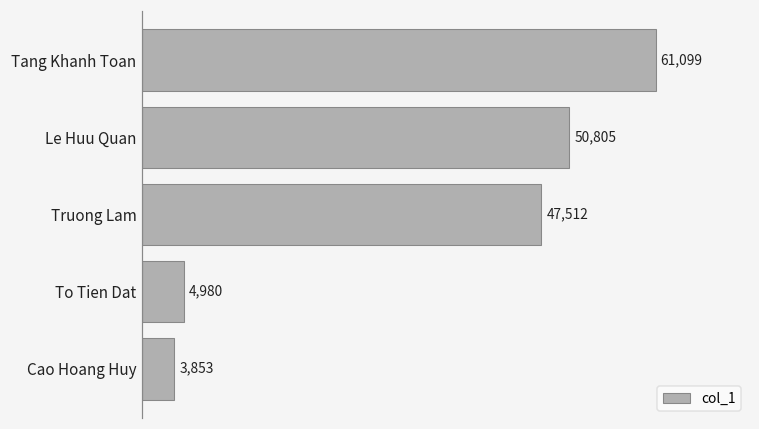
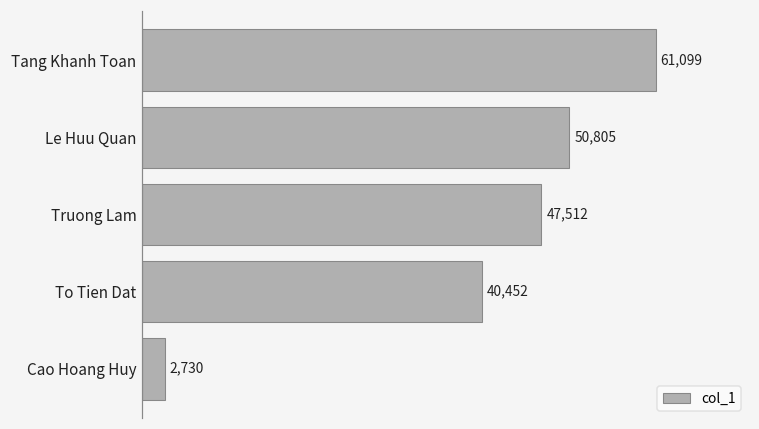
To Tien Dat: 4,980 -> 40,452
Cao Hoang Huy: 3,853 -> 2,730
